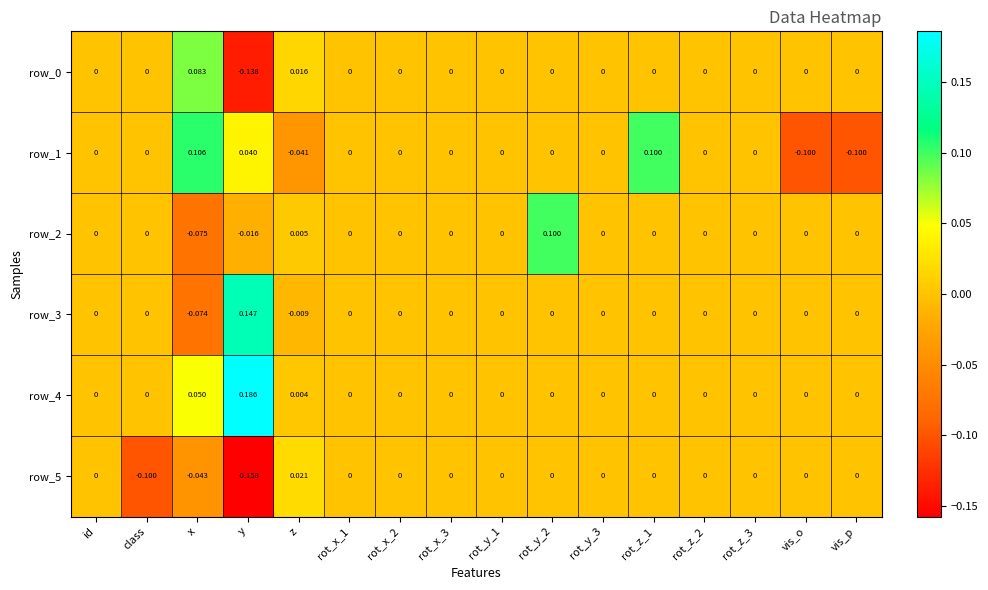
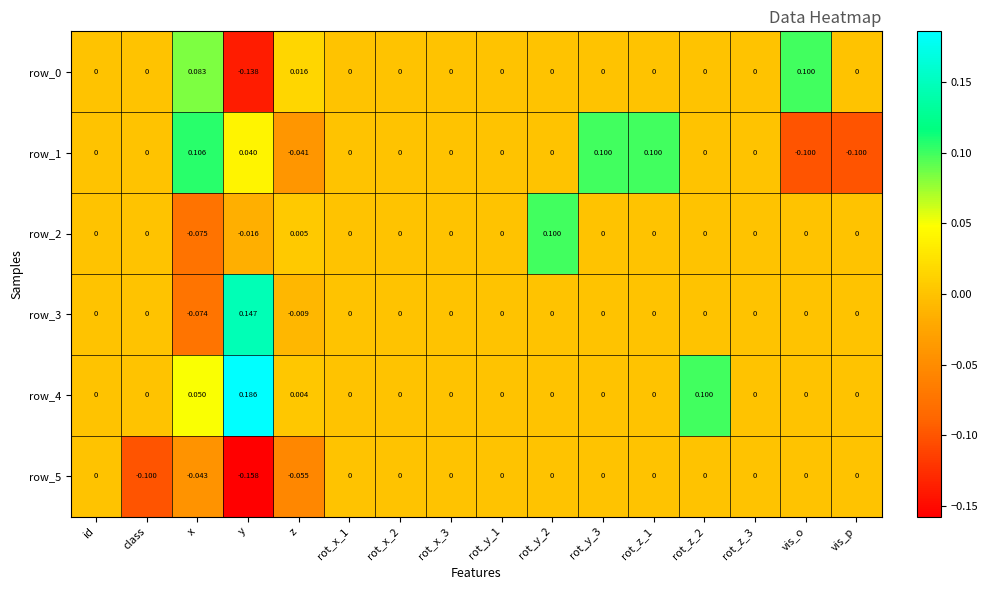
row_0, vis_o: 0 -> 0.100
row_1, rot_y_3: 0 -> 0.100
row_4, rot_z_2: 0 -> 0.100
row_5, z: 0.021 -> -0.055
